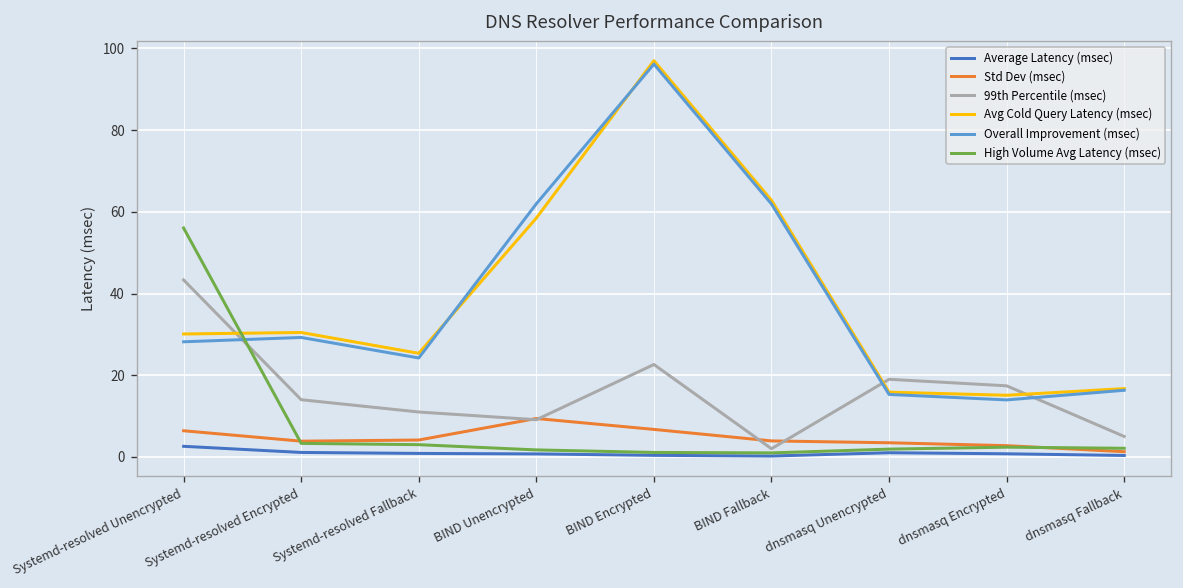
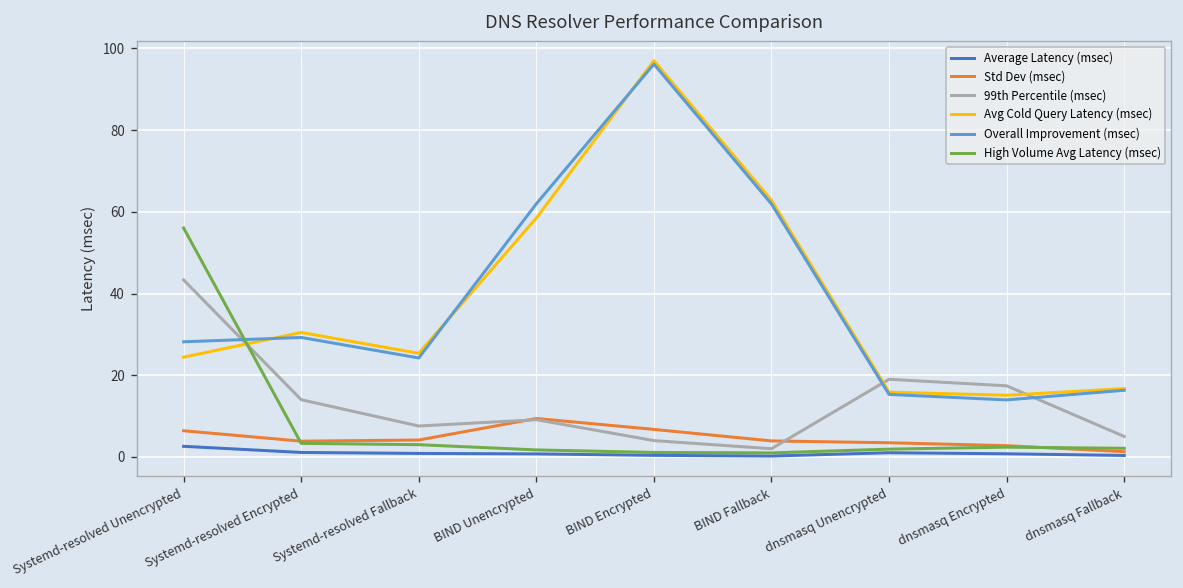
Avg Cold Query Latency (msec), Systemd-resolved Unencrypted: 30 -> 24
99th Percentile (msec), Systemd-resolved Fallback: 11 -> 8
99th Percentile (msec), BIND Encrypted: 23 -> 4
